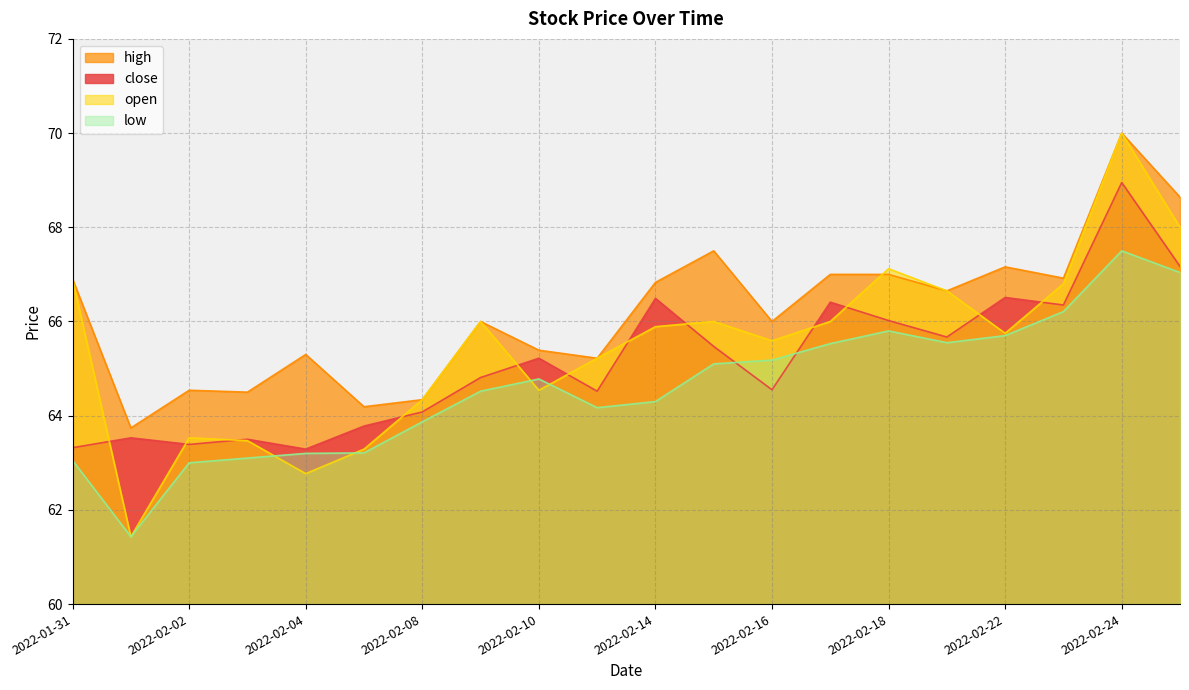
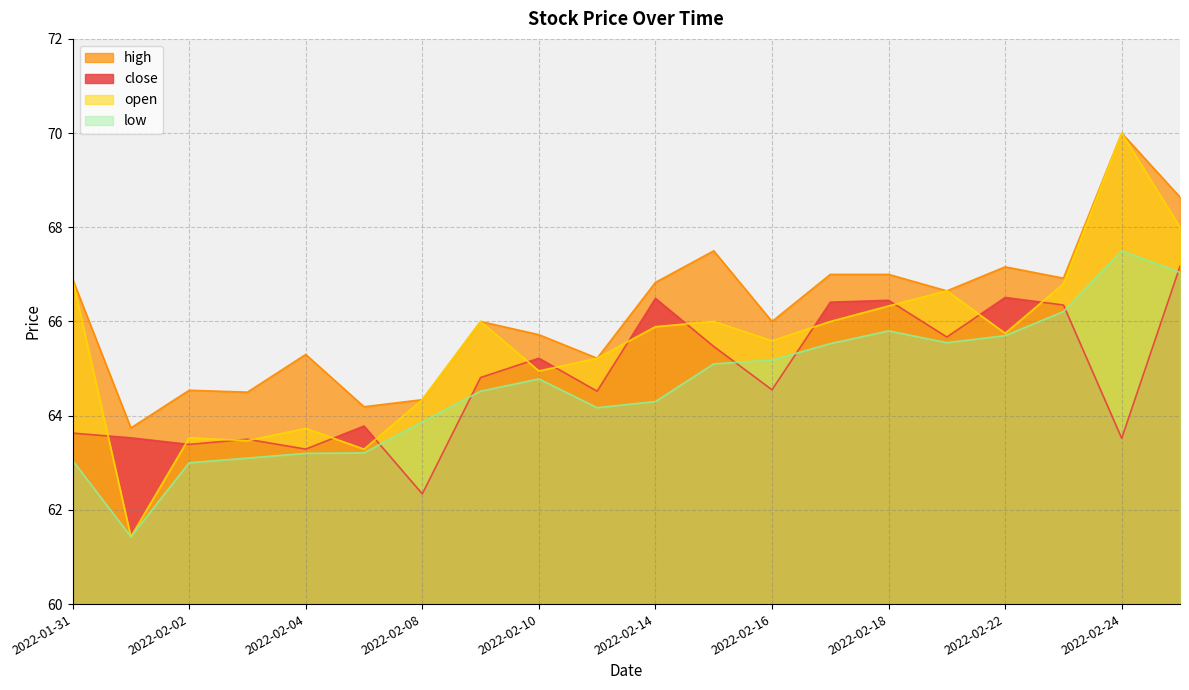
close, 2022-01-31: 63.3 -> 63.6
open, 2022-02-04: 62.8 -> 63.7
close, 2022-02-08: 64.1 -> 62.3
high, 2022-02-10: 65.4 -> 65.7
open, 2022-02-10: 64.5 -> 65.0
close, 2022-02-18: 66.0 -> 66.5
open, 2022-02-18: 67.1 -> 66.3
close, 2022-02-24: 69.0 -> 63.5
